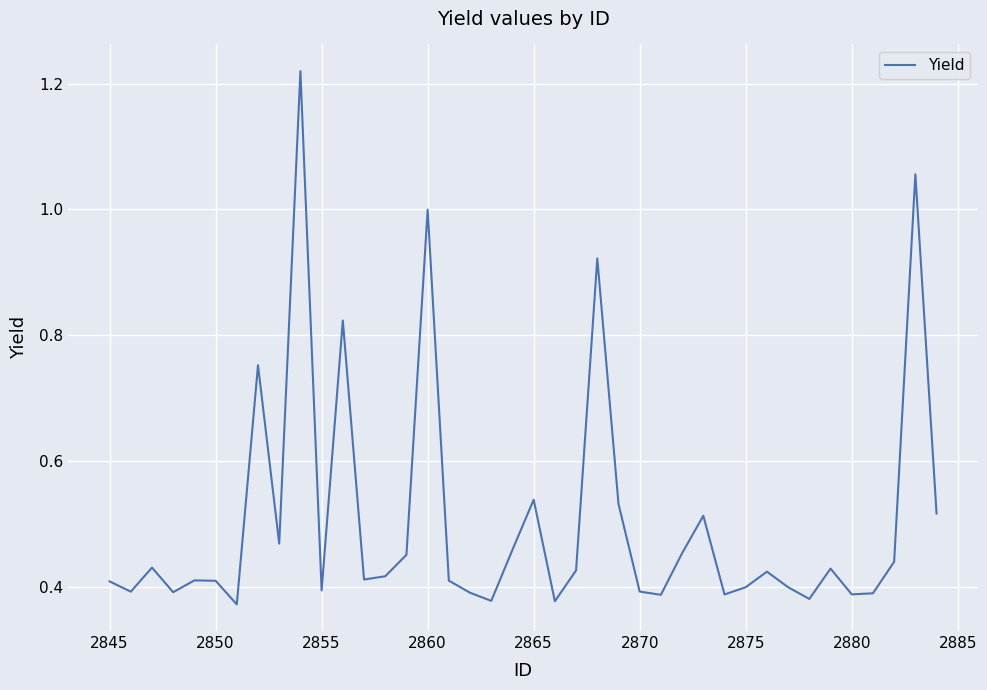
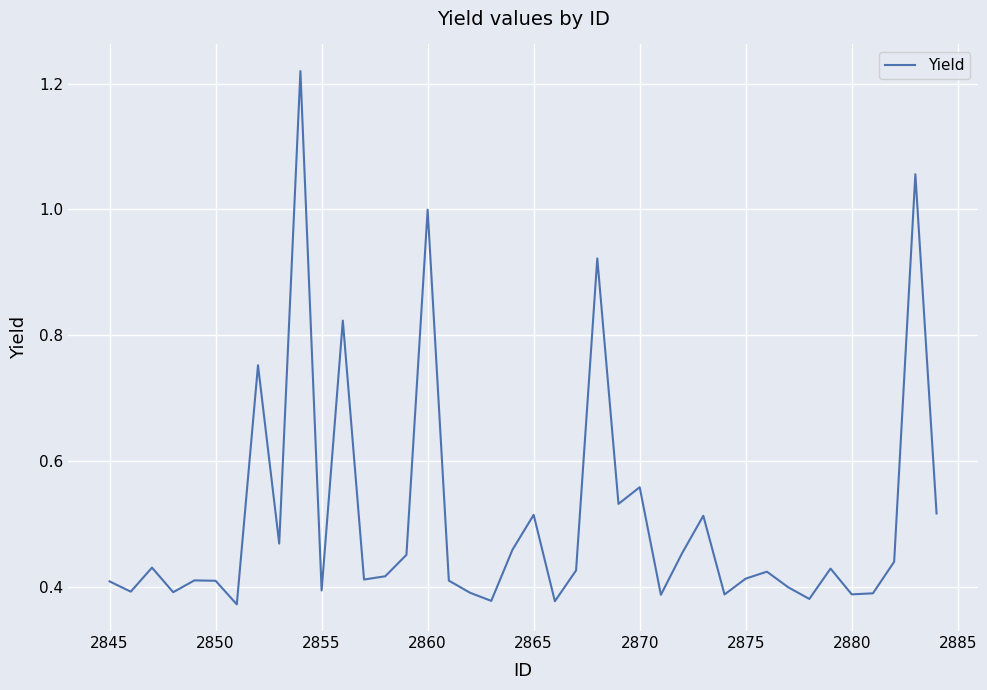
2865: 0.54 -> 0.51
2870: 0.39 -> 0.56
2875: 0.40 -> 0.41
